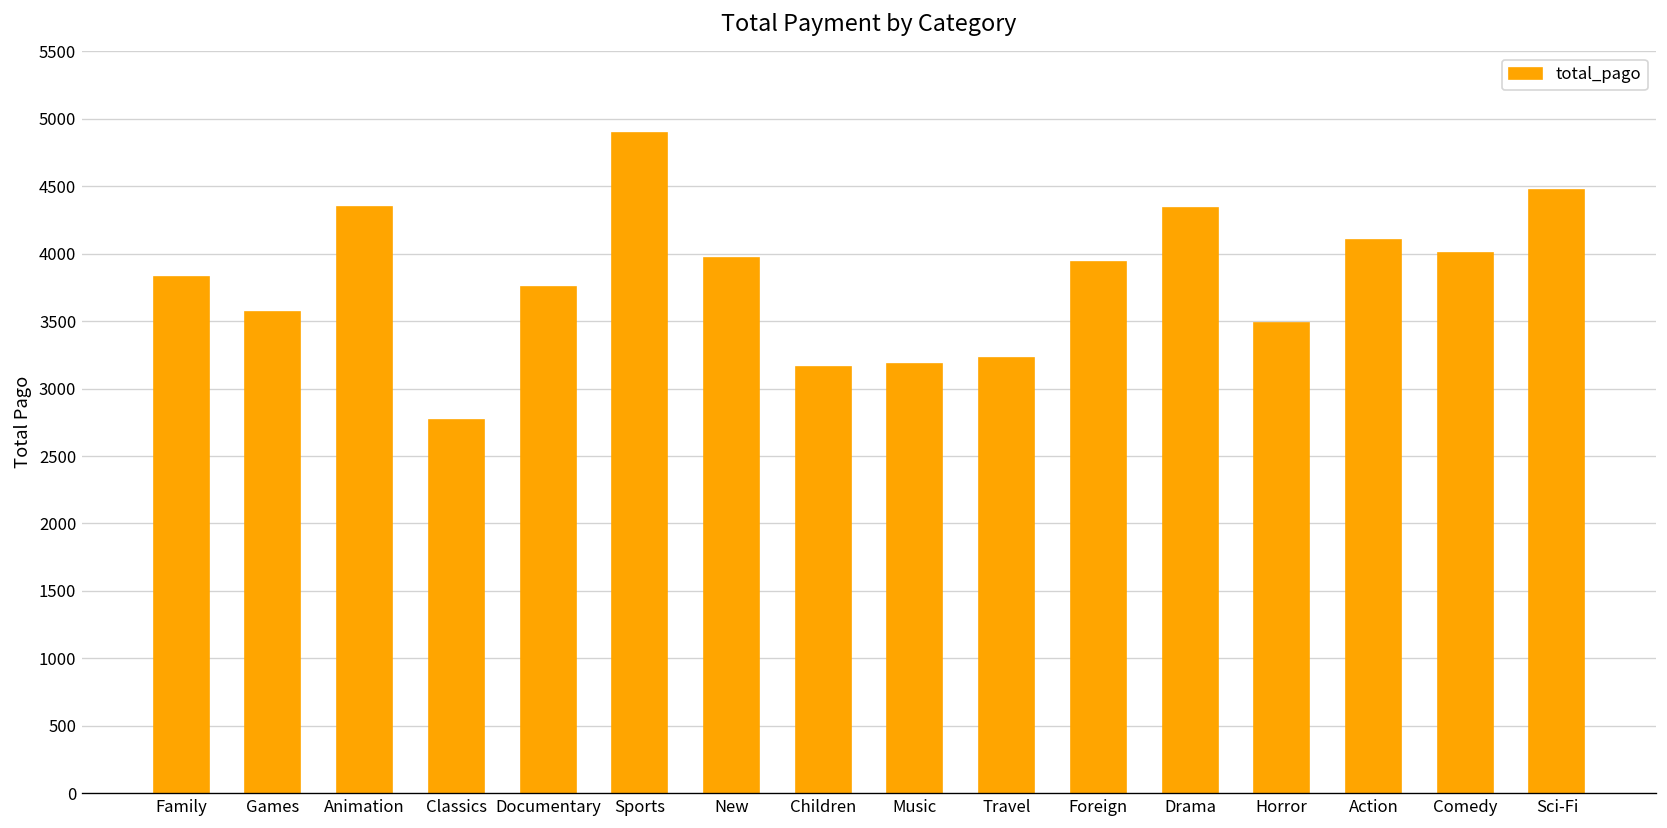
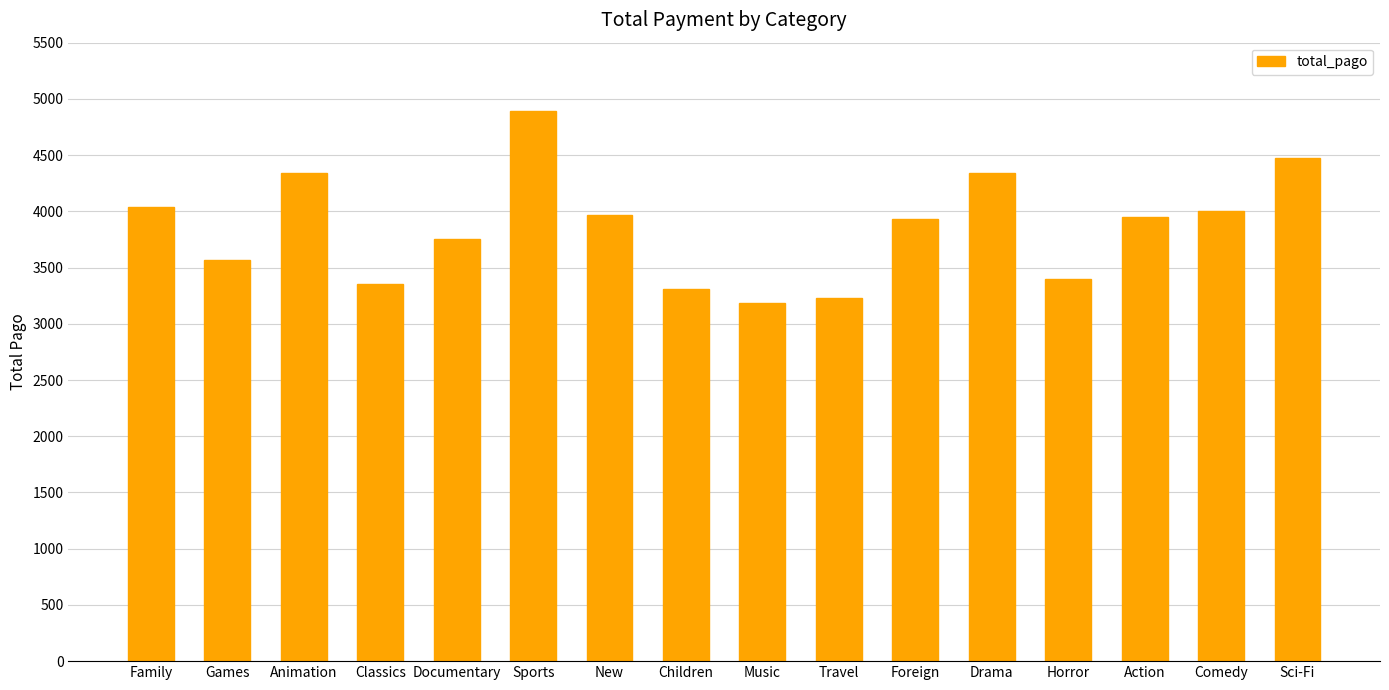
Family: 3830 -> 4040
Classics: 2770 -> 3350
Children: 3160 -> 3310
Horror: 3490 -> 3400
Action: 4100 -> 3950
